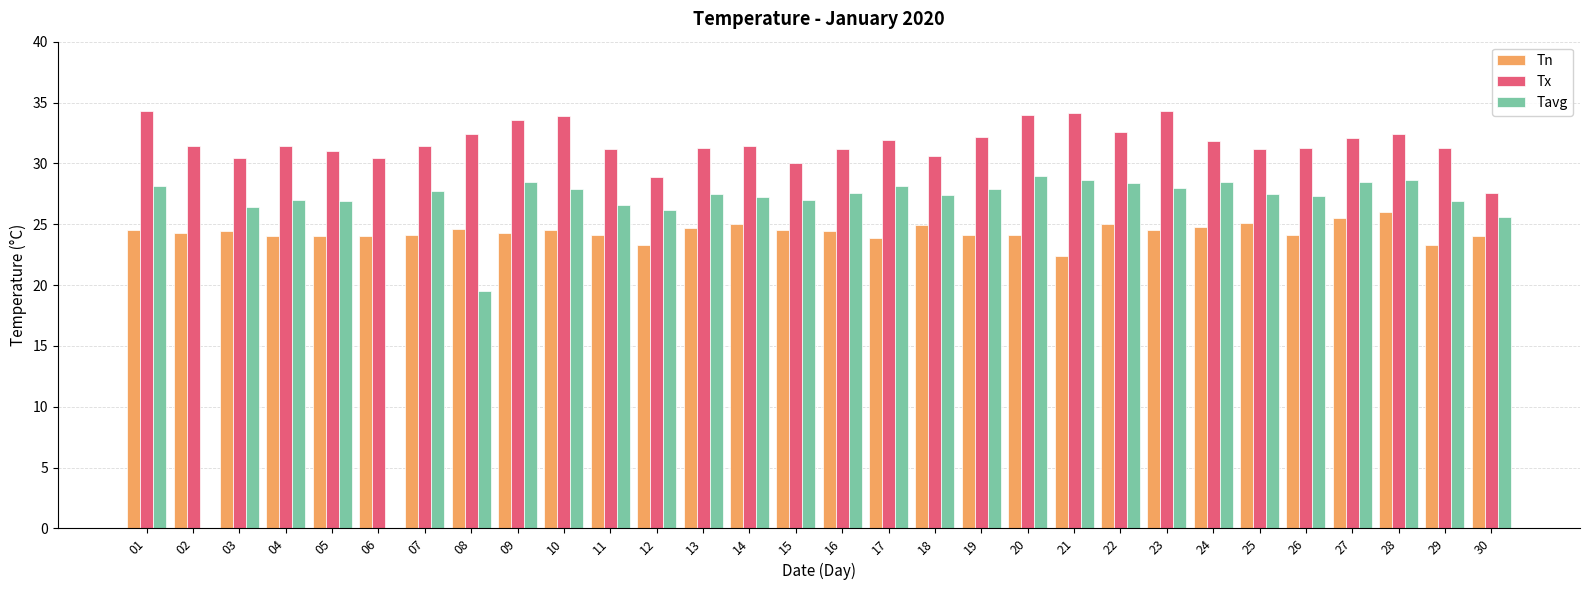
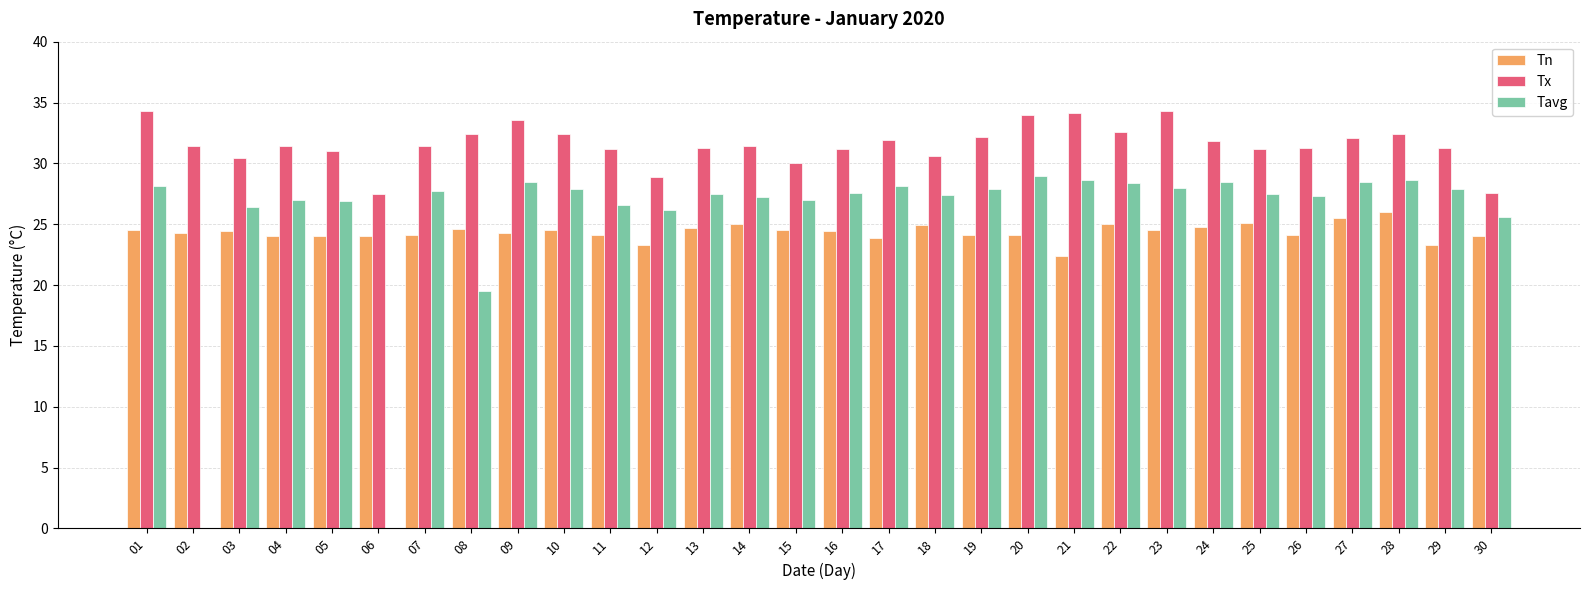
Tx, 06: 30.4 -> 27.5
Tx, 10: 33.9 -> 32.4
Tavg, 29: 26.9 -> 27.9
